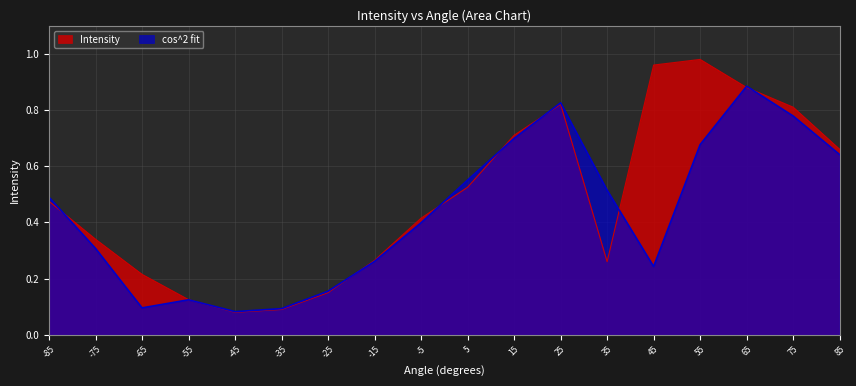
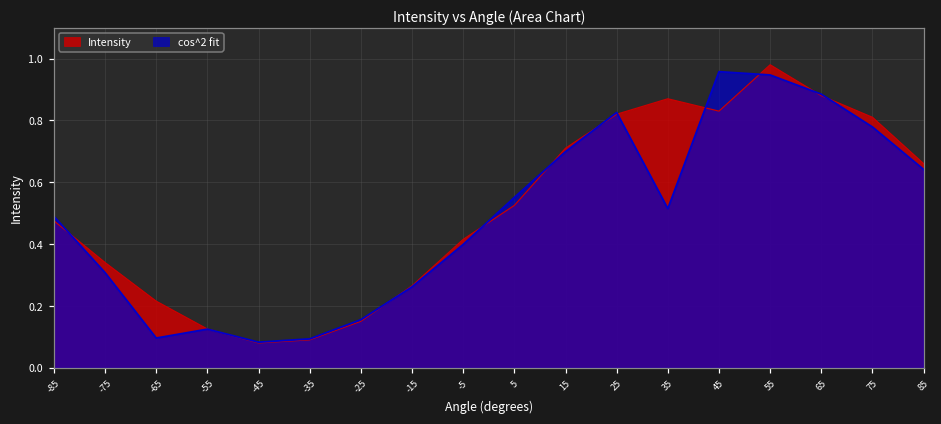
Intensity, 35: 0.26 -> 0.87
Intensity, 45: 0.96 -> 0.83
cos^2 fit, 45: 0.24 -> 0.96
cos^2 fit, 55: 0.68 -> 0.95
